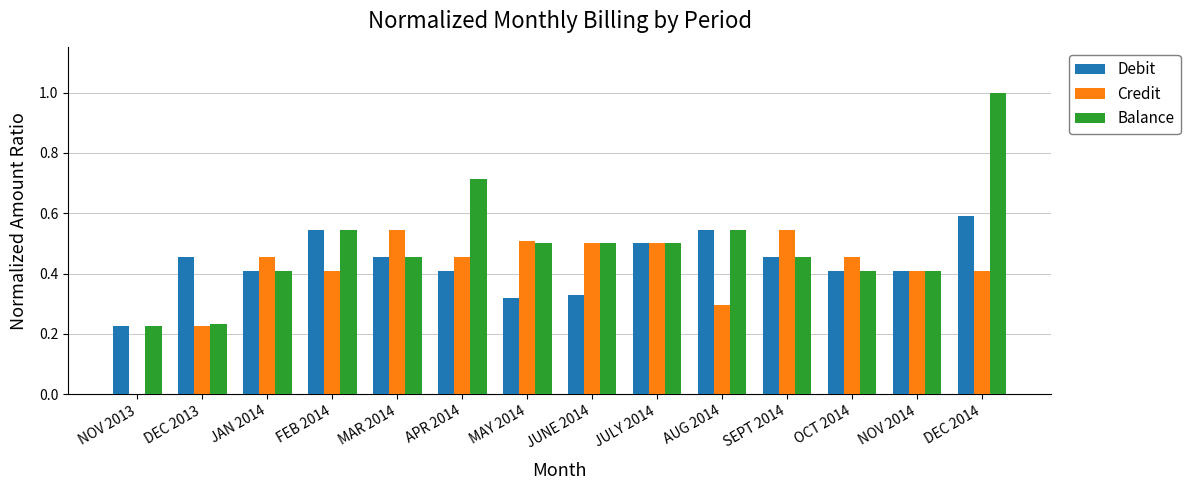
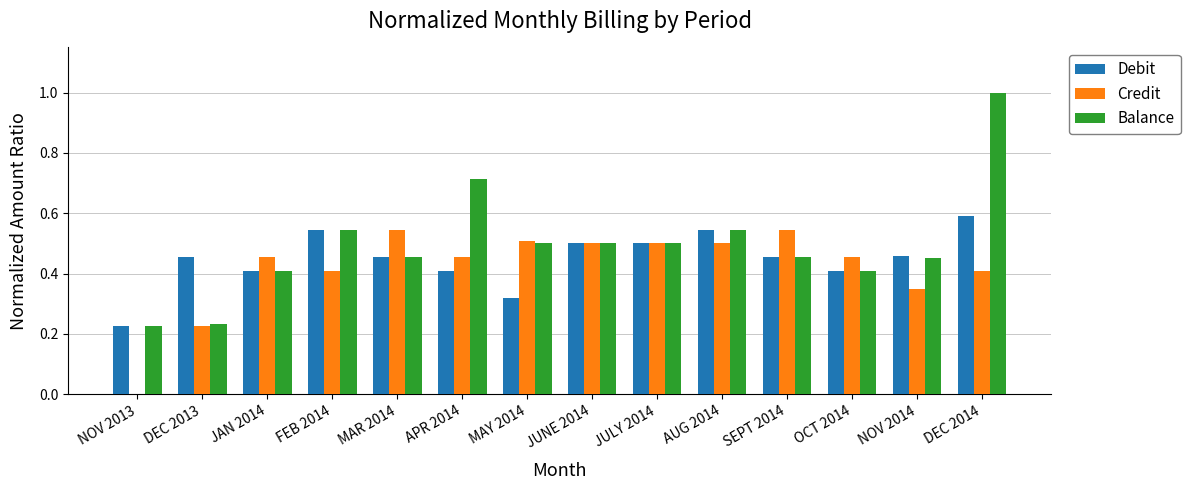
Debit, JUNE 2014: 0.33 -> 0.50
Credit, AUG 2014: 0.30 -> 0.50
Debit, NOV 2014: 0.41 -> 0.46
Credit, NOV 2014: 0.41 -> 0.35
Balance, NOV 2014: 0.41 -> 0.45
